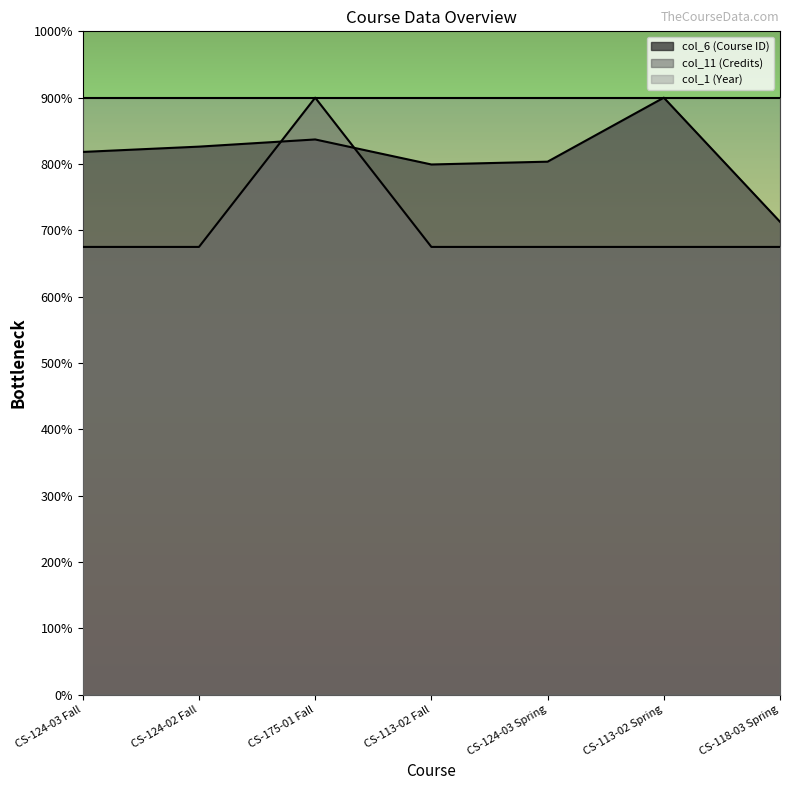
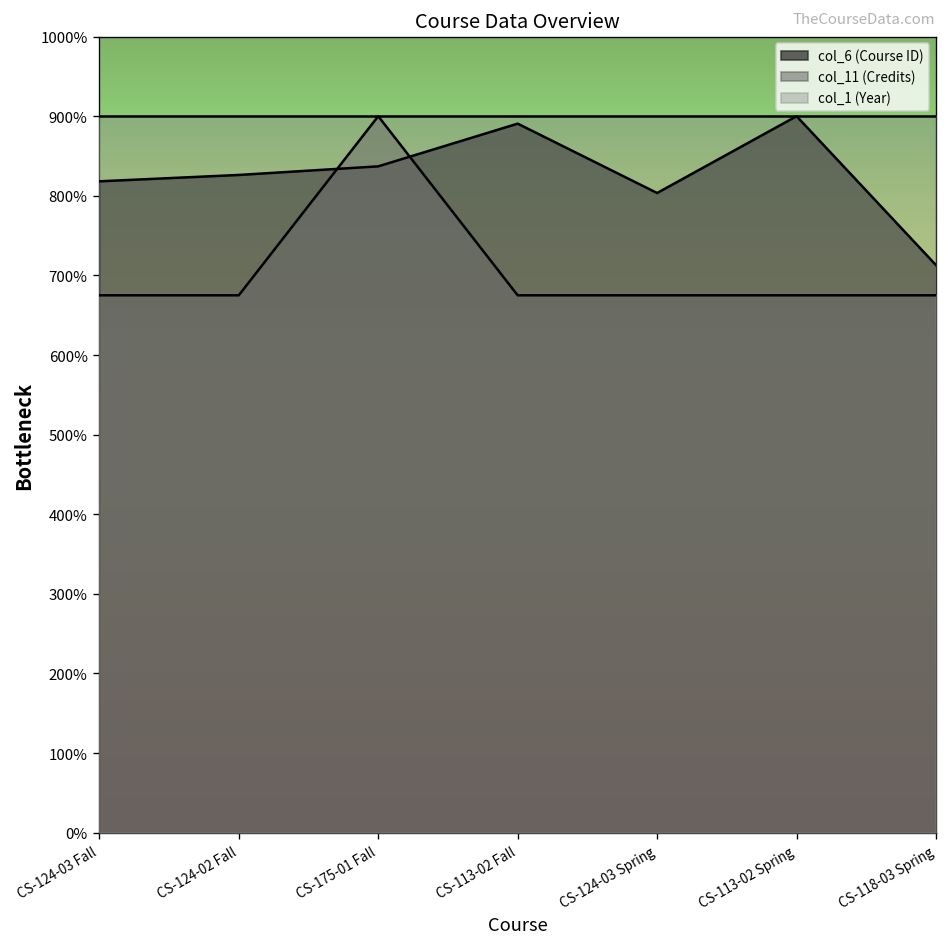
col_6 (Course ID), CS-113-02 Fall: 800% -> 890%
